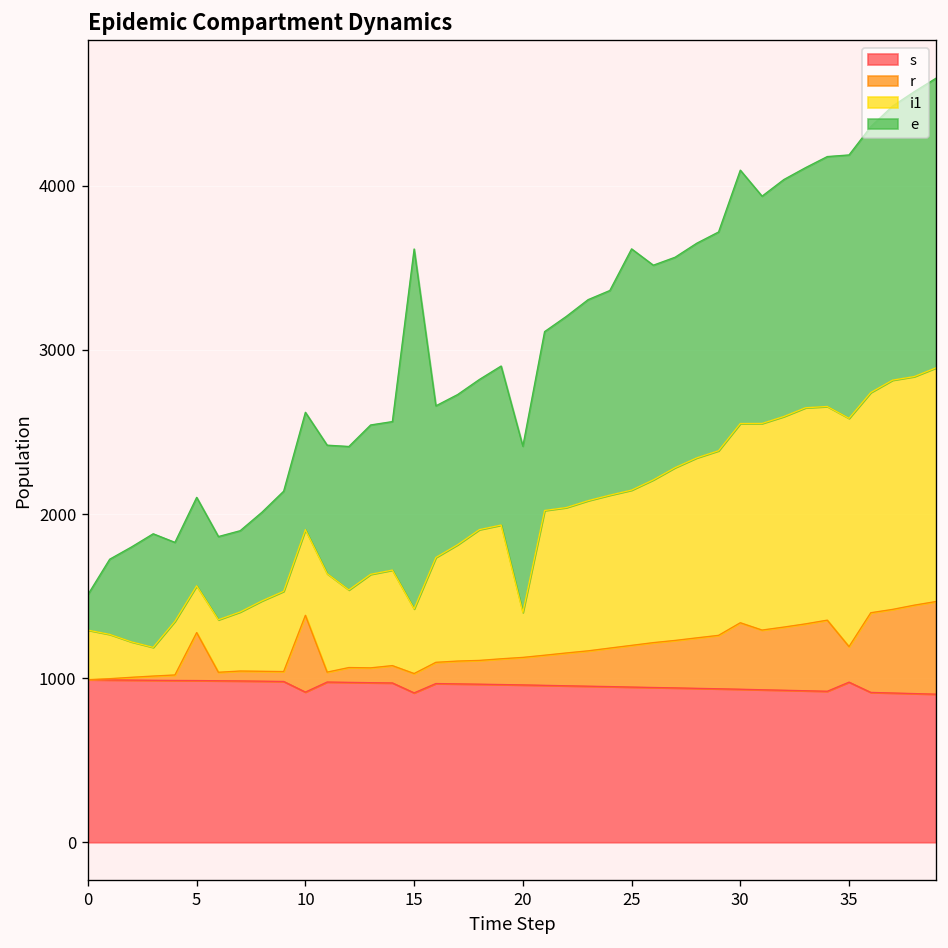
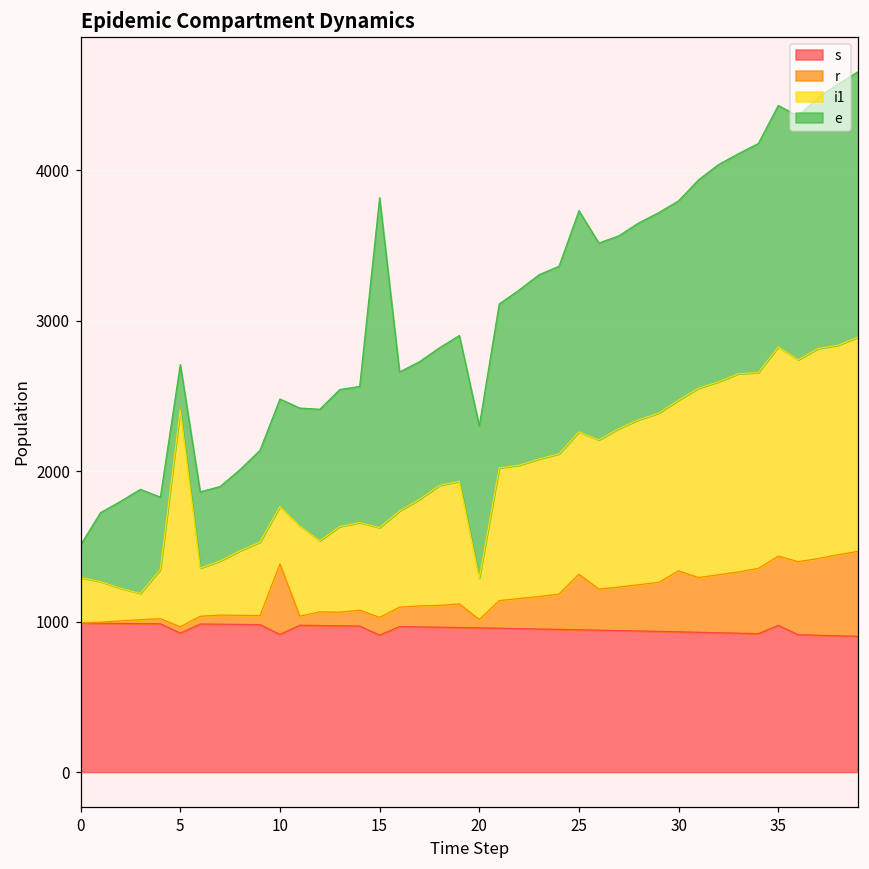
s, 5: 990 -> 920
r, 5: 290 -> 40
i1, 5: 290 -> 1440
e, 5: 540 -> 300
i1, 10: 520 -> 380
i1, 15: 390 -> 600
r, 20: 170 -> 60
r, 25: 250 -> 370
i1, 30: 1210 -> 1140
e, 30: 1540 -> 1330
r, 35: 220 -> 460
